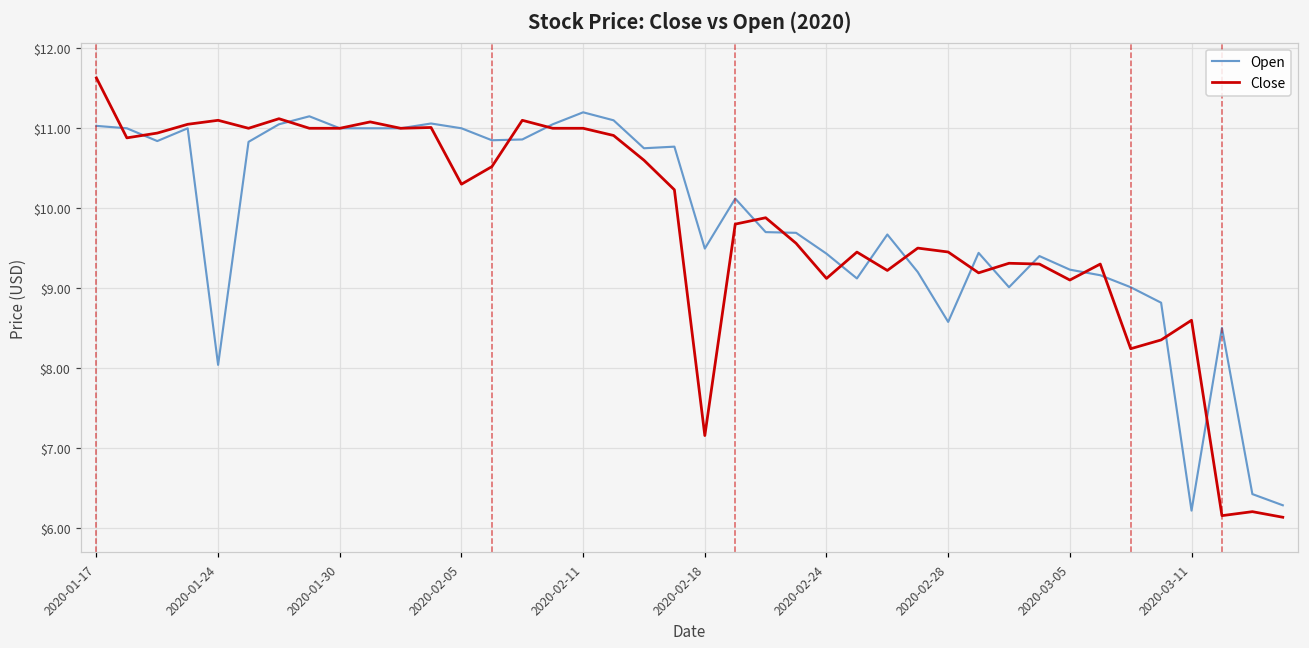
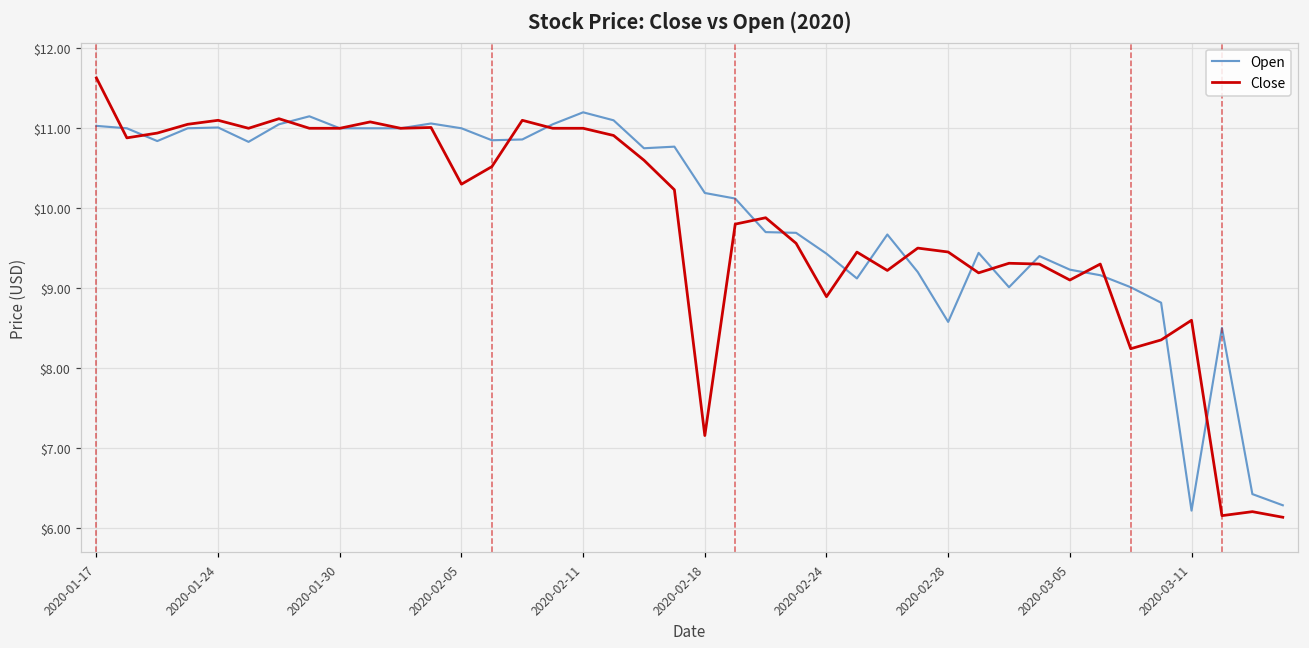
Open, 2020-01-24: $8.0 -> $11.0
Open, 2020-02-18: $9.5 -> $10.2
Close, 2020-02-24: $9.1 -> $8.9
